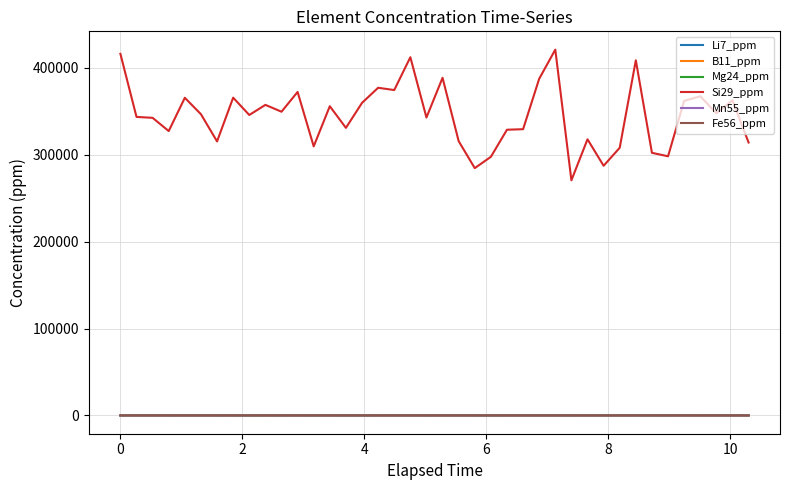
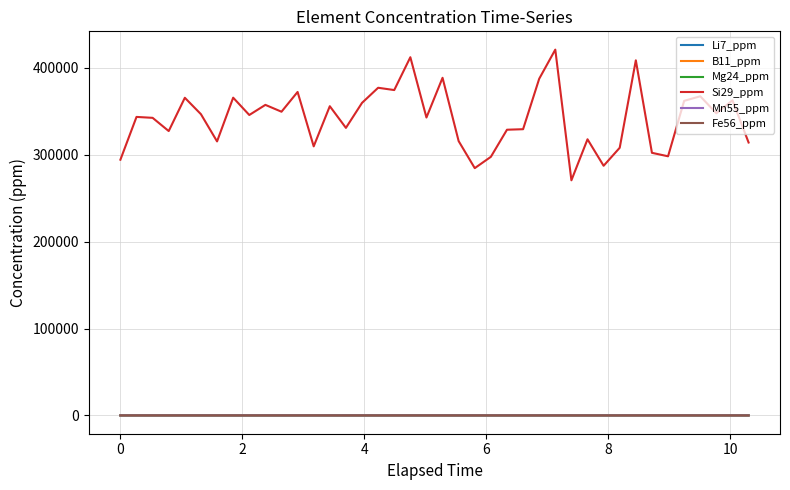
Si29_ppm, 0: 420000 -> 290000
